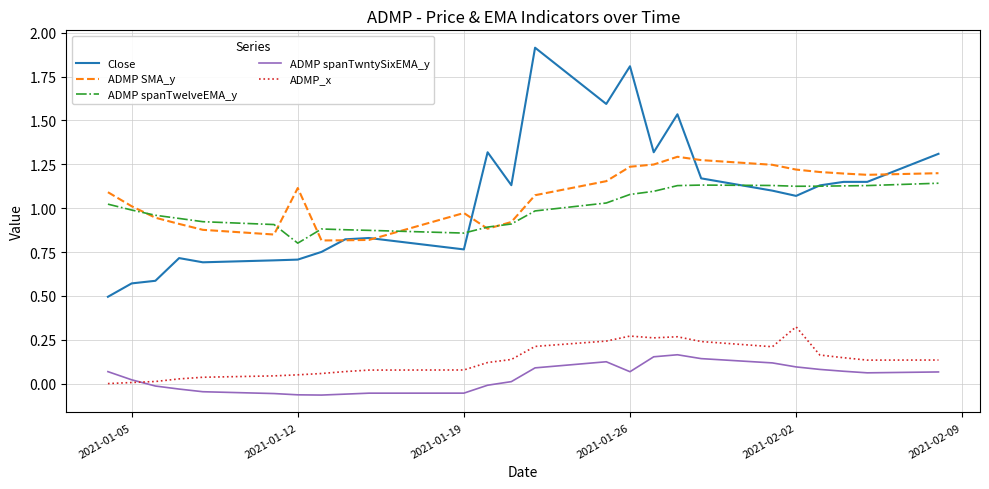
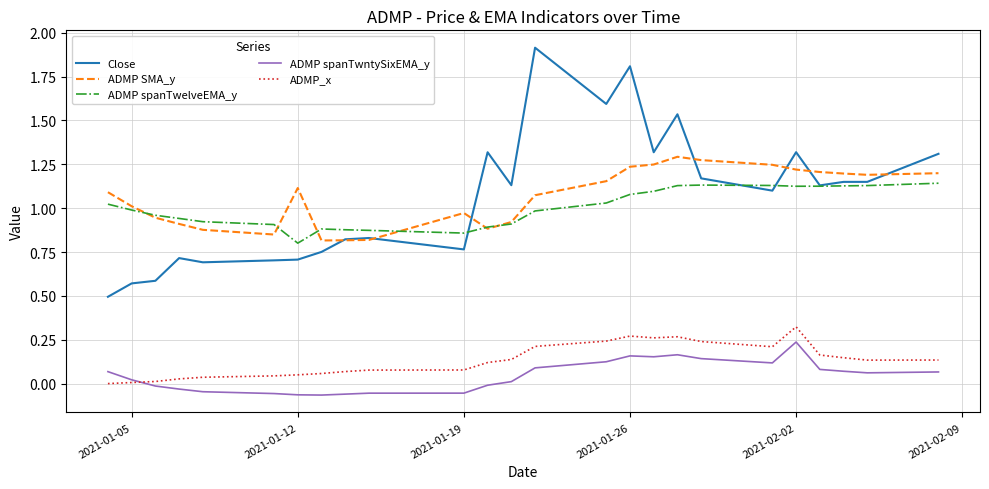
ADMP spanTwntySixEMA_y, 2021-01-26: 0.07 -> 0.16
Close, 2021-02-02: 1.07 -> 1.32
ADMP spanTwntySixEMA_y, 2021-02-02: 0.10 -> 0.24
